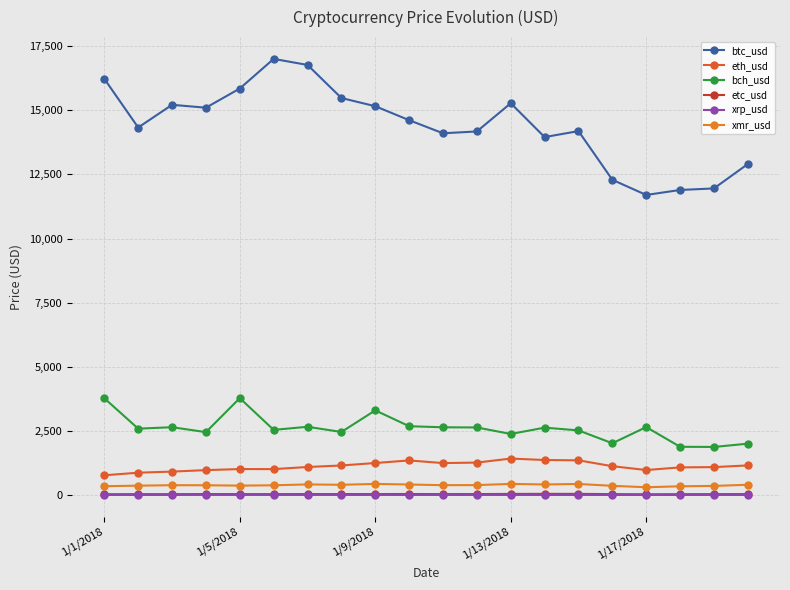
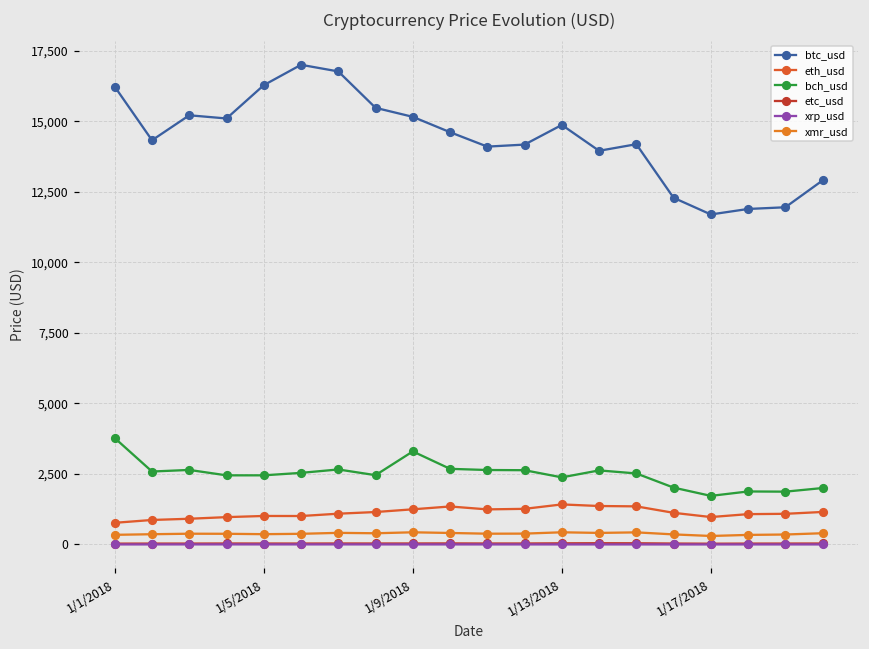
btc_usd, 1/5/2018: 15,900 -> 16,300
bch_usd, 1/5/2018: 3,800 -> 2,500
btc_usd, 1/13/2018: 15,300 -> 14,900
bch_usd, 1/17/2018: 2,600 -> 1,700
